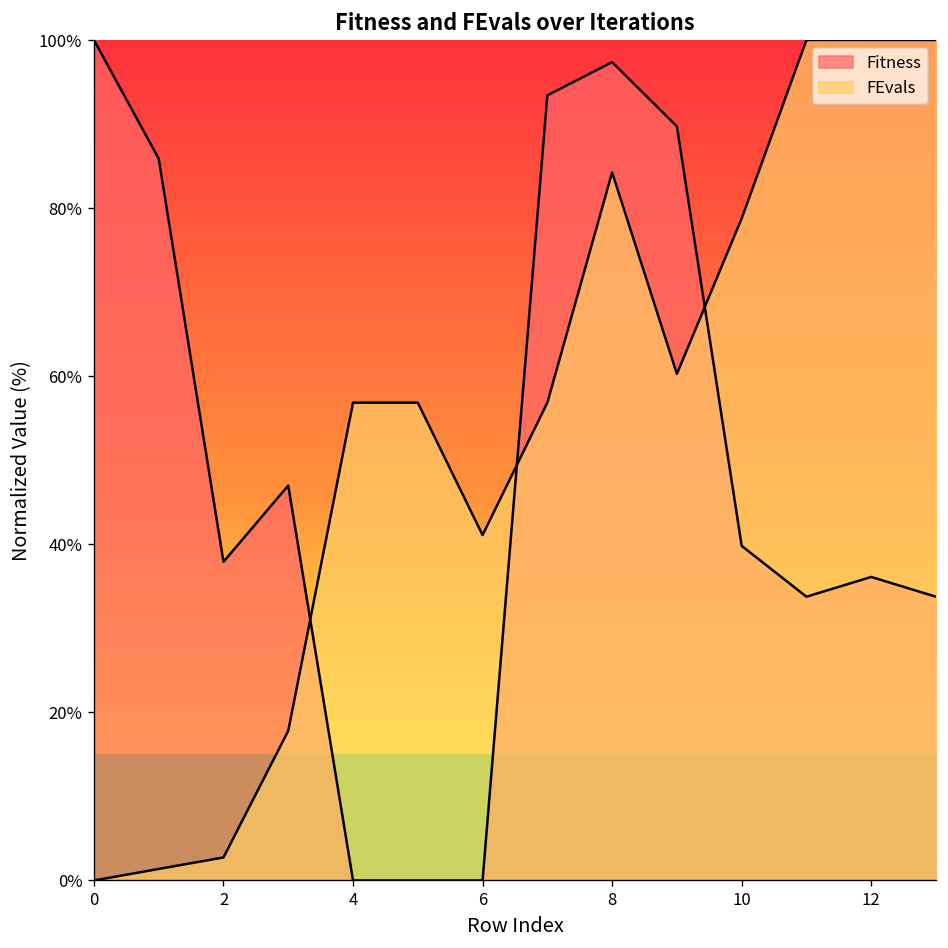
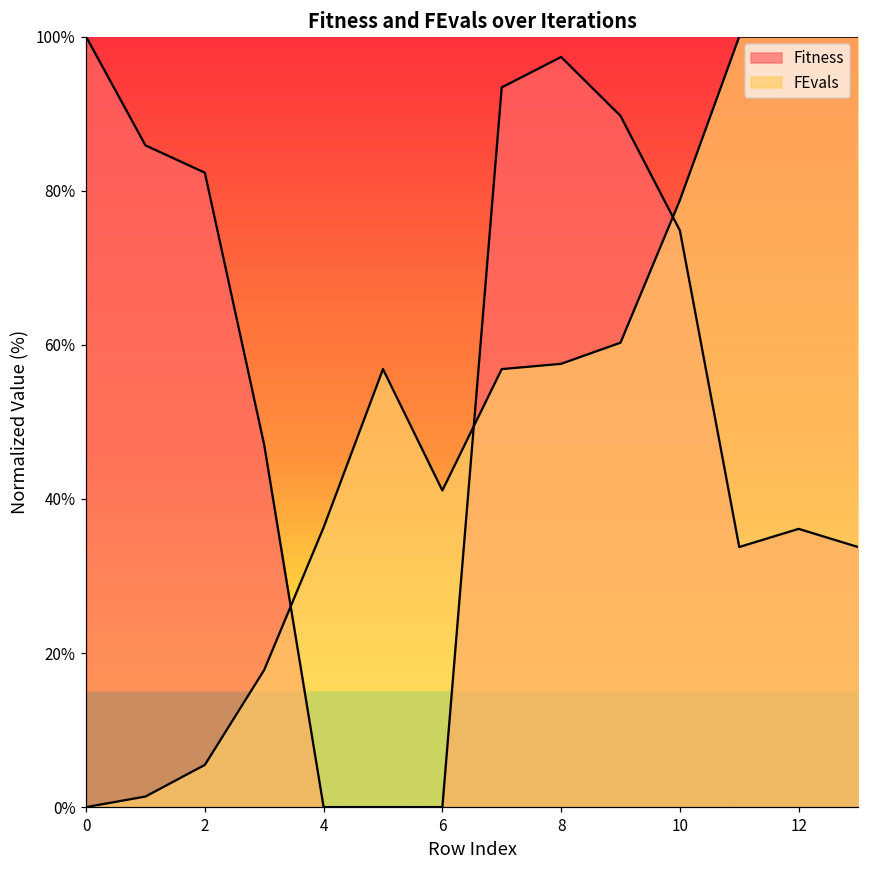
Fitness, 2: 38% -> 82%
FEvals, 2: 3% -> 5%
FEvals, 4: 57% -> 36%
FEvals, 8: 84% -> 58%
Fitness, 10: 40% -> 75%
